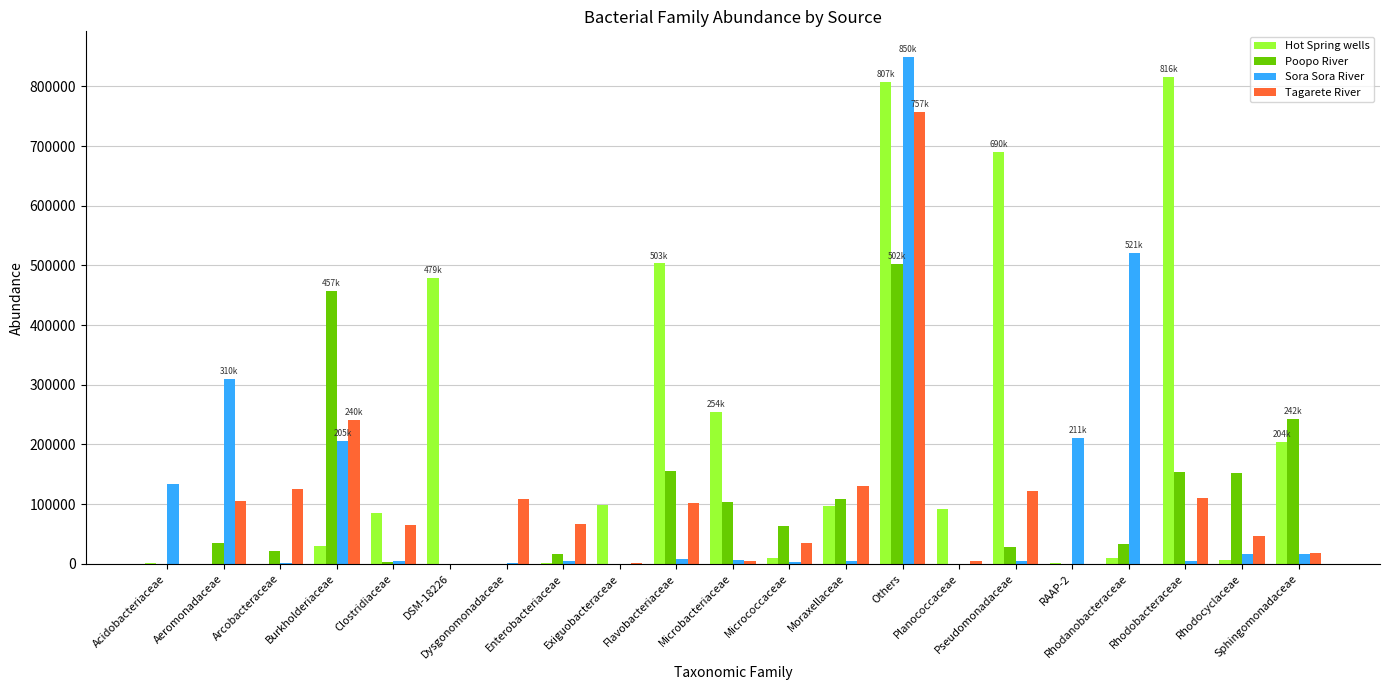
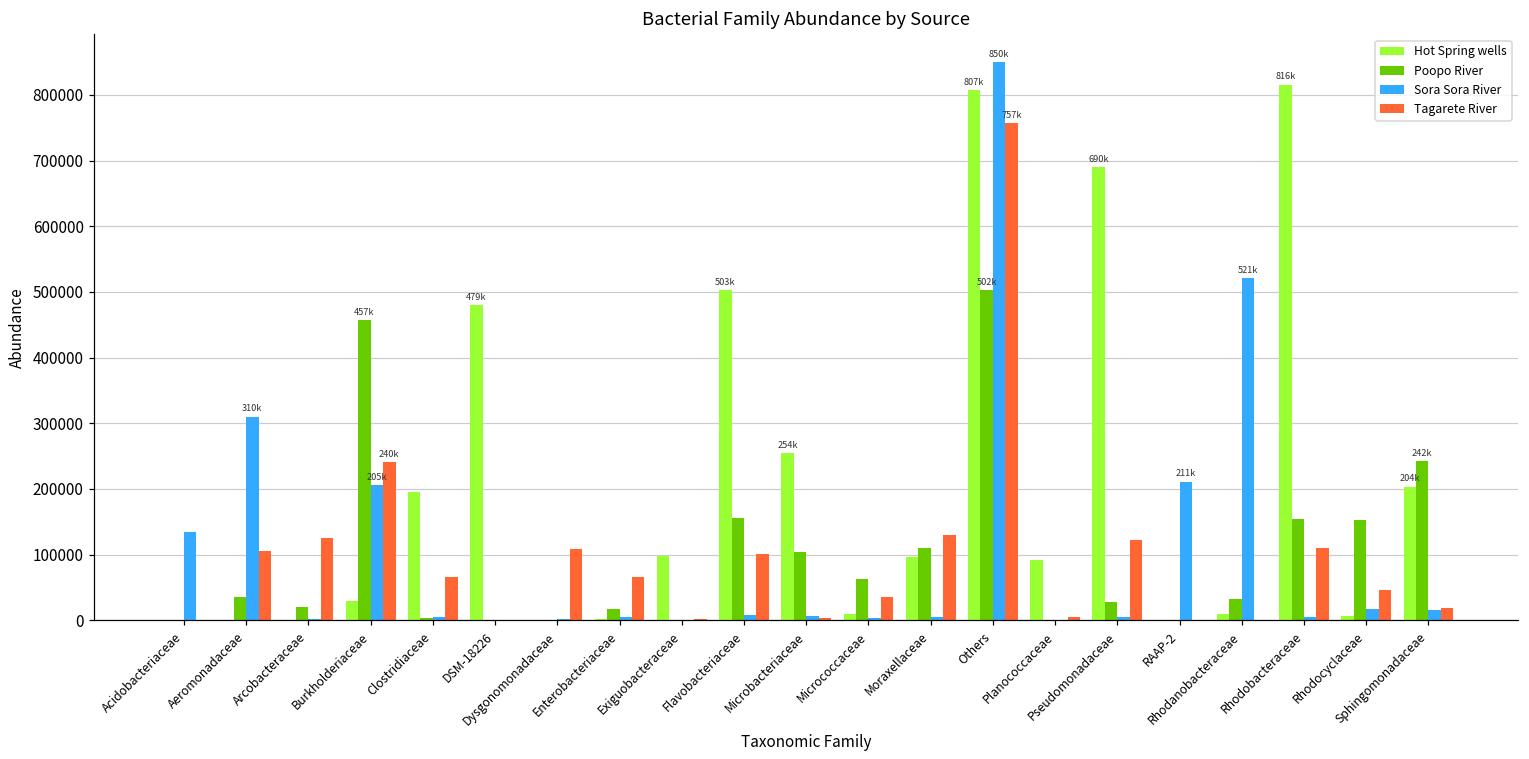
Hot Spring wells, Clostridiaceae: 90000 -> 190000
